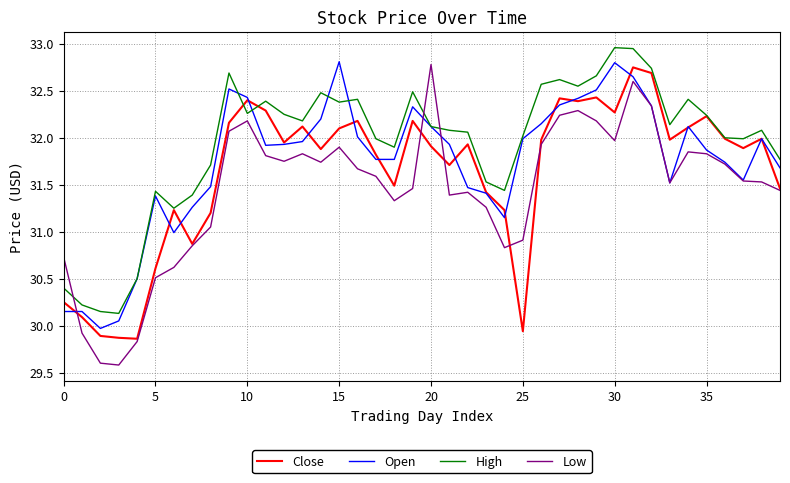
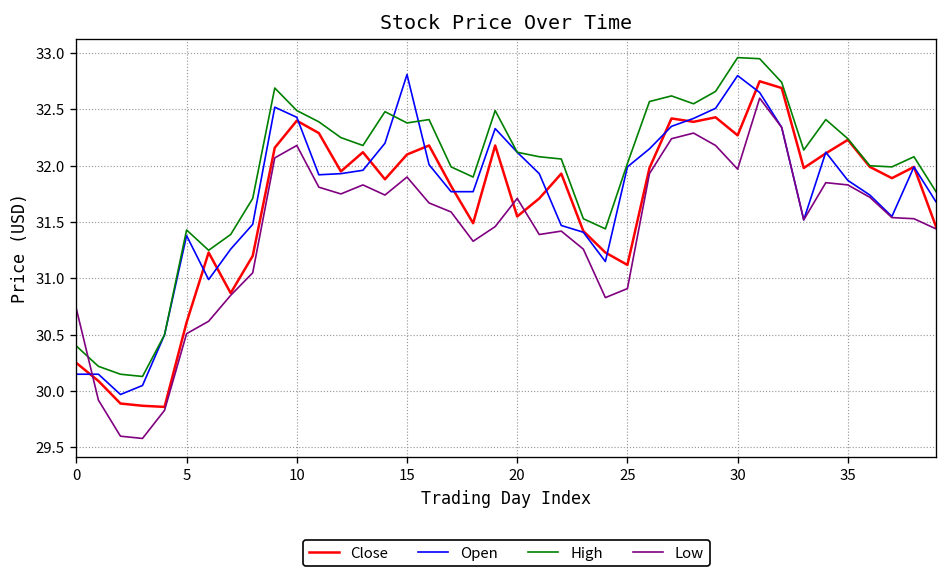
High, 10: 32.3 -> 32.5
Close, 20: 31.9 -> 31.6
Low, 20: 32.8 -> 31.7
Close, 25: 29.9 -> 31.1
